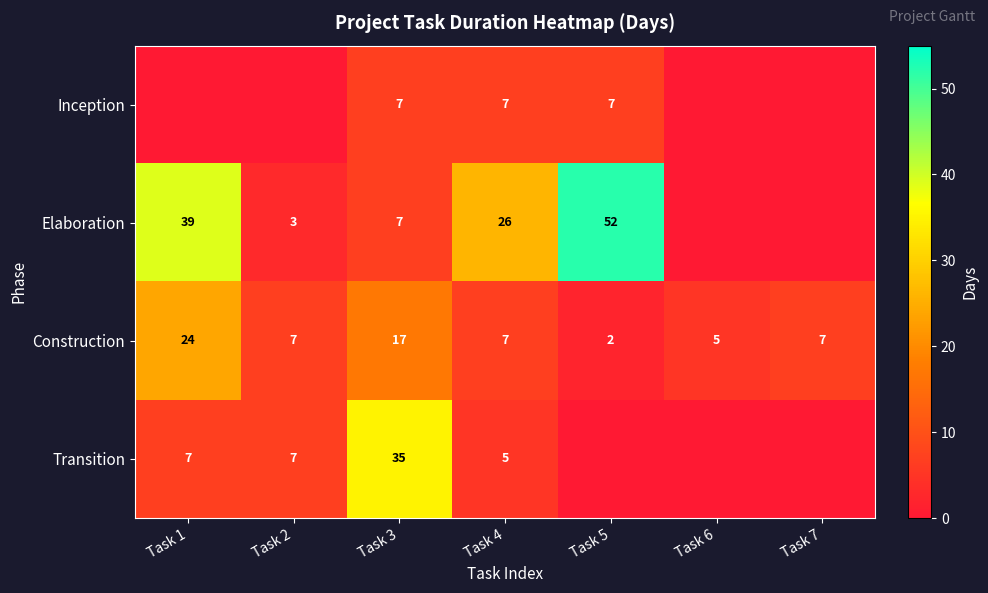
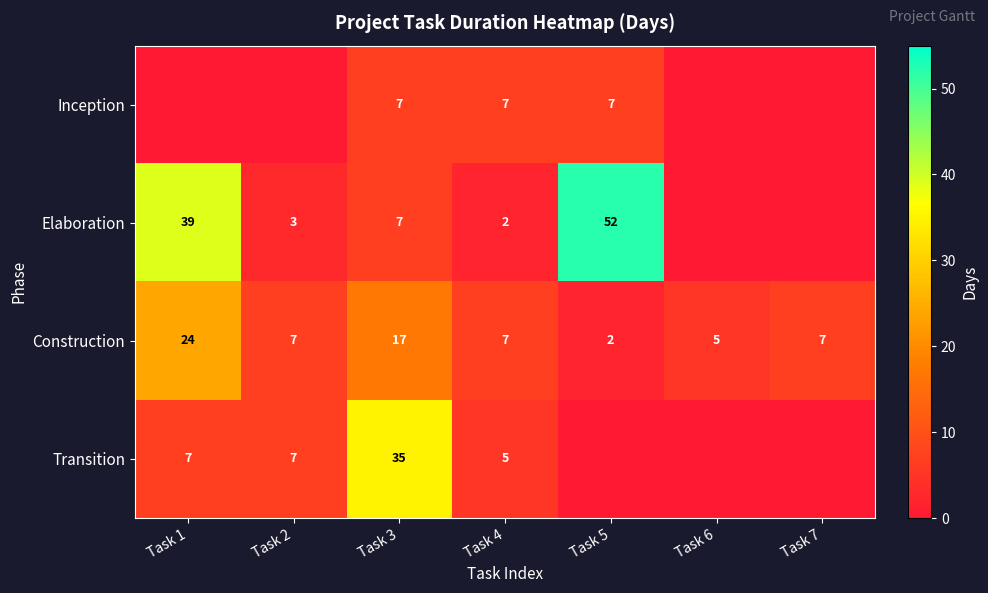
Elaboration, Task 4: 26 -> 2
